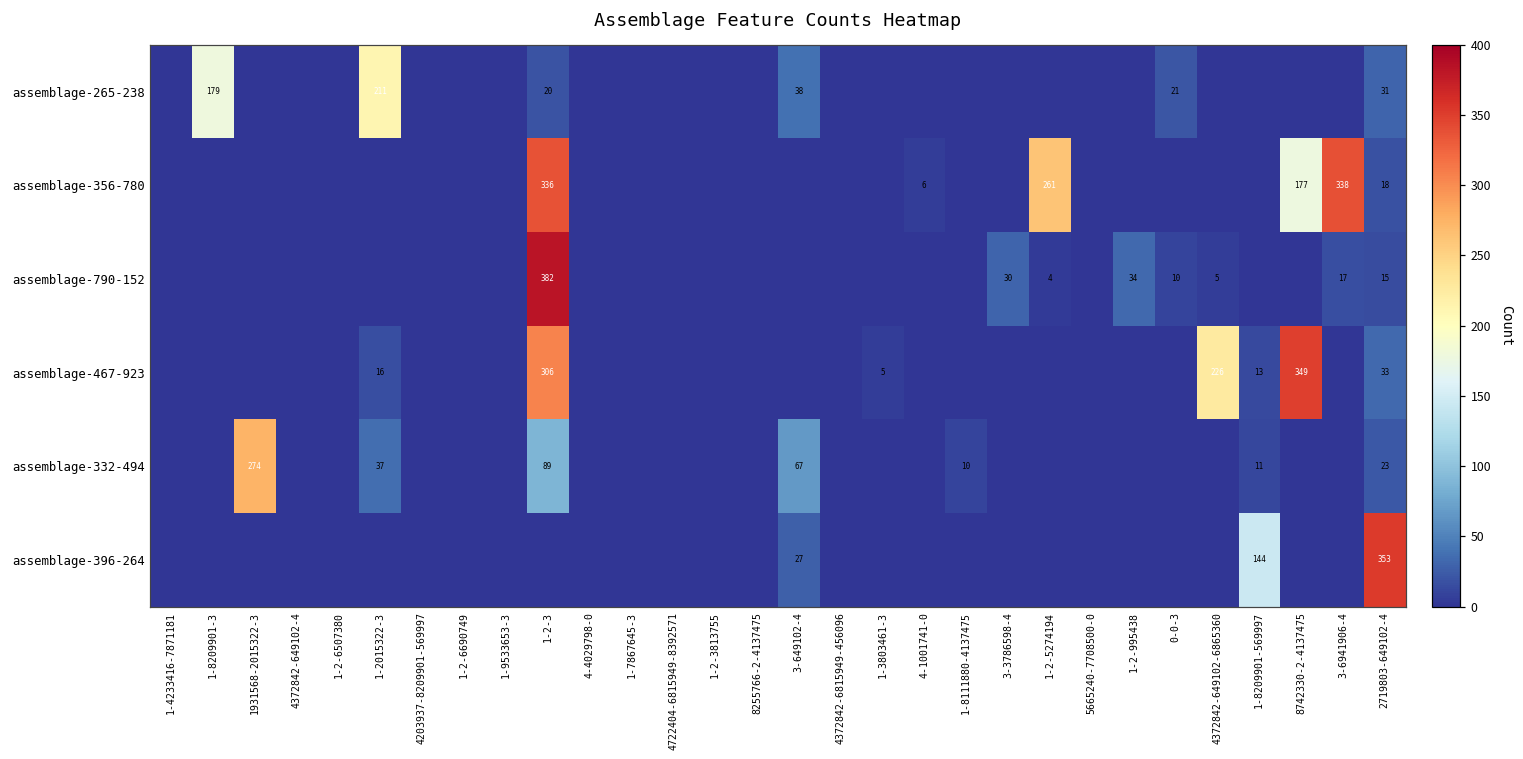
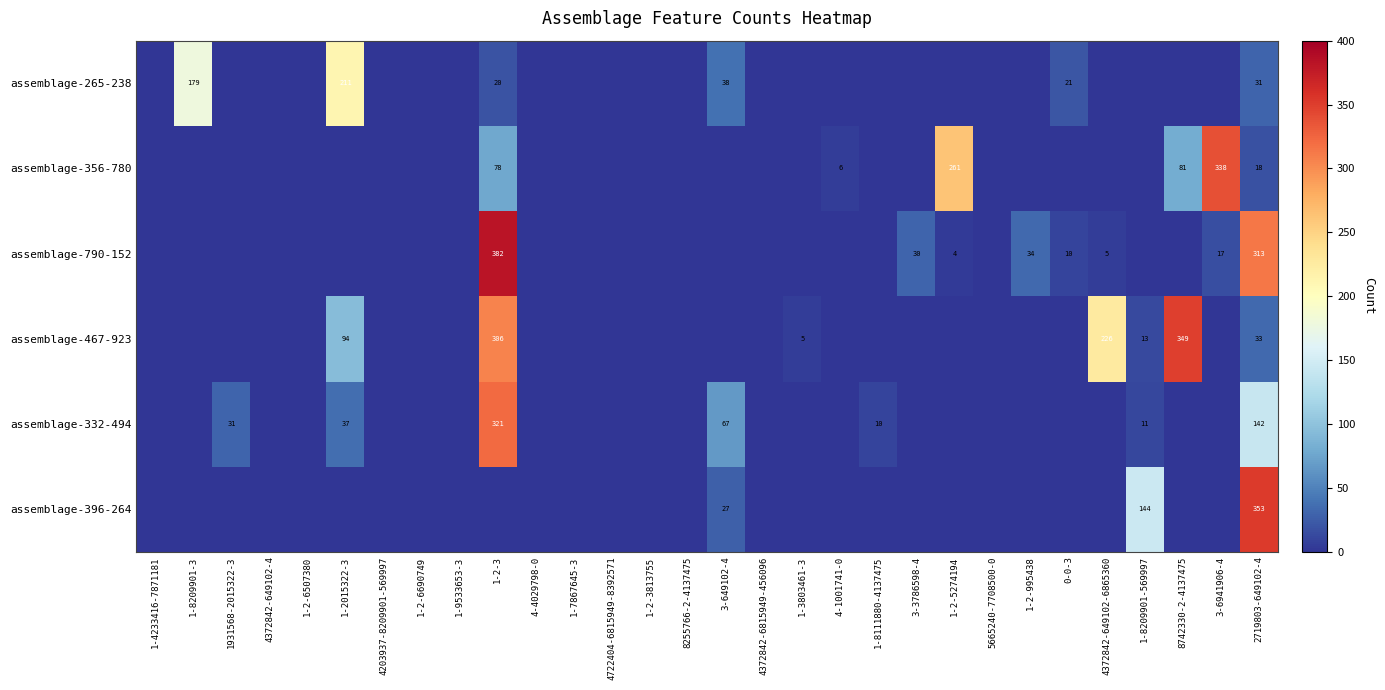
assemblage-356-780, 1-2-3: 336 -> 78
assemblage-356-780, 8742330-2-4137475: 177 -> 81
assemblage-790-152, 2719803-649102-4: 15 -> 313
assemblage-467-923, 1-2015322-3: 16 -> 94
assemblage-332-494, 1931568-2015322-3: 274 -> 31
assemblage-332-494, 1-2-3: 89 -> 321
assemblage-332-494, 2719803-649102-4: 23 -> 142
